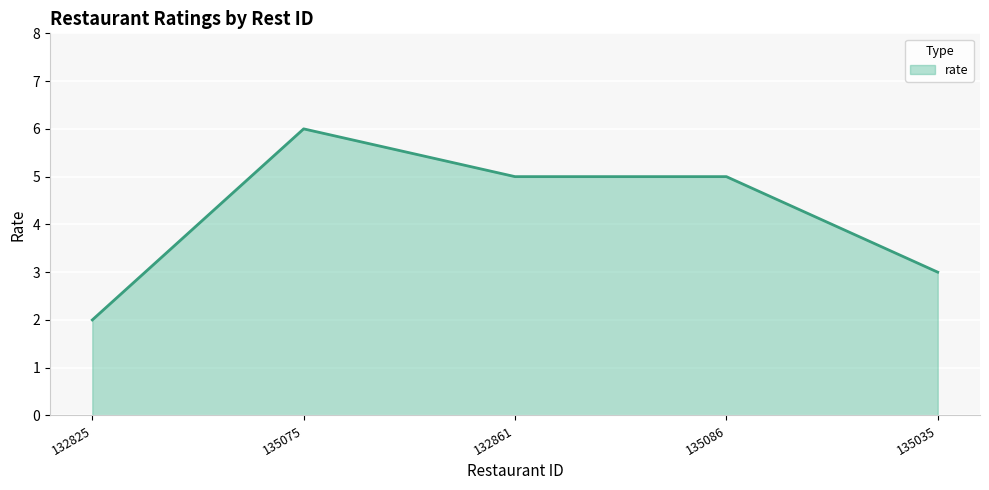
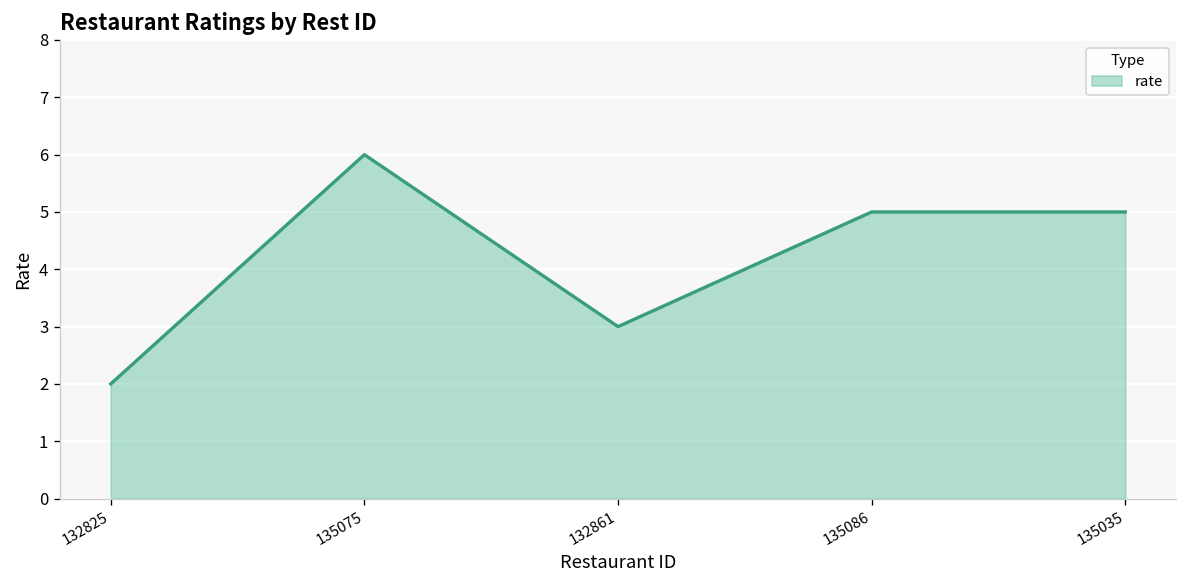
132861: 5 -> 3
135035: 3 -> 5
